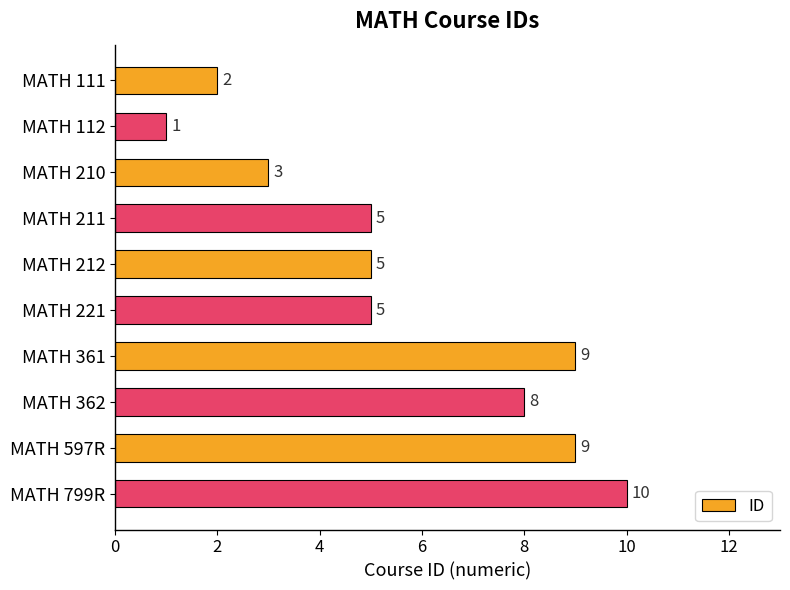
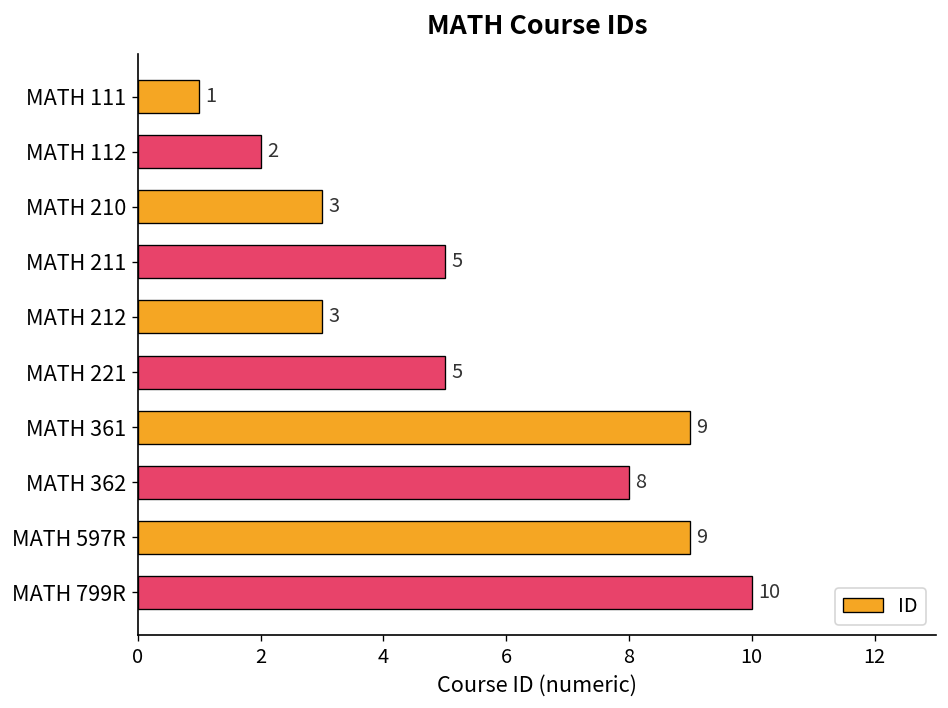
MATH 111: 2 -> 1
MATH 112: 1 -> 2
MATH 212: 5 -> 3
